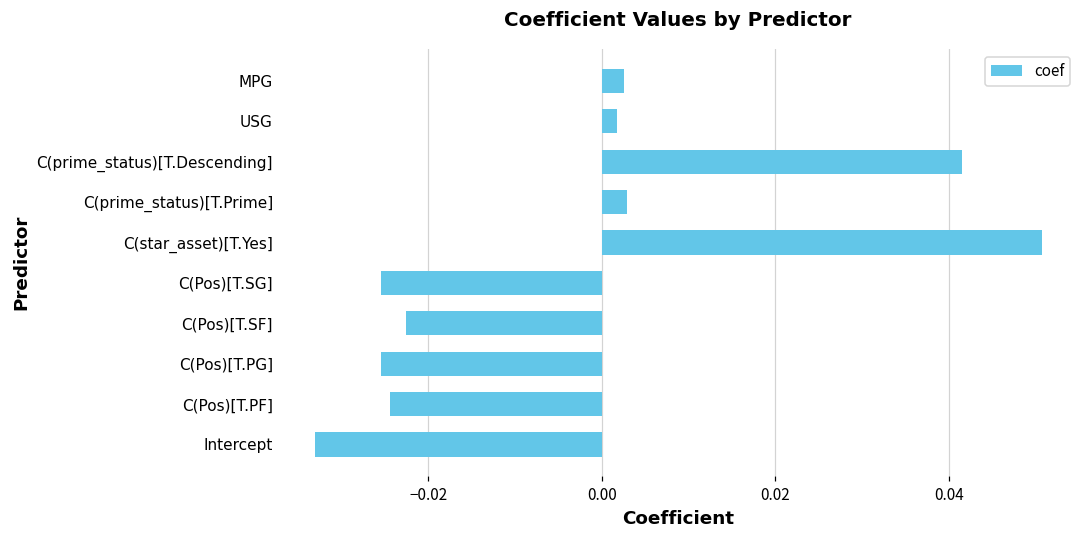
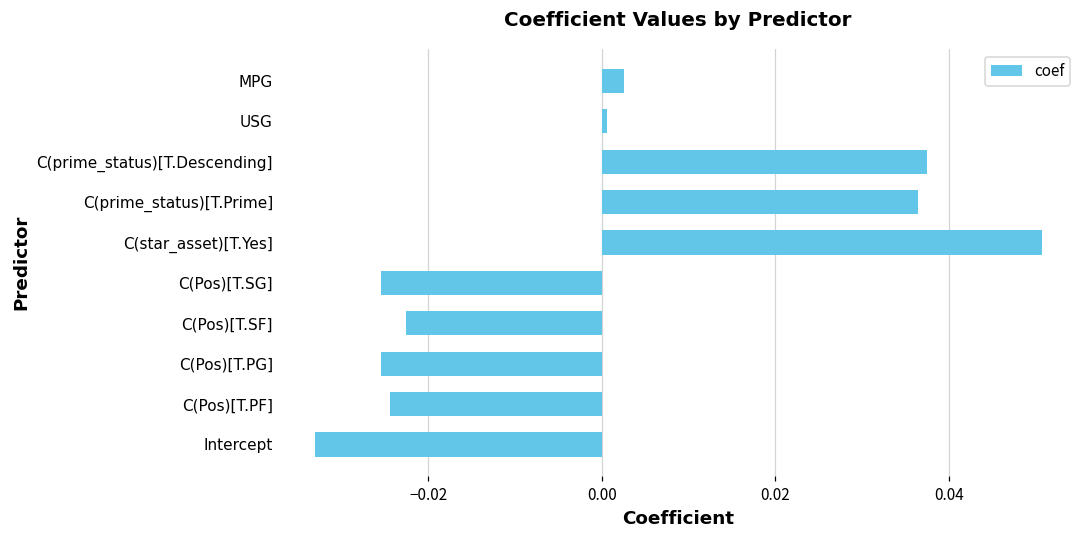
USG: 0.002 -> 0.001
C(prime_status)[T.Descending]: 0.041 -> 0.037
C(prime_status)[T.Prime]: 0.003 -> 0.036
